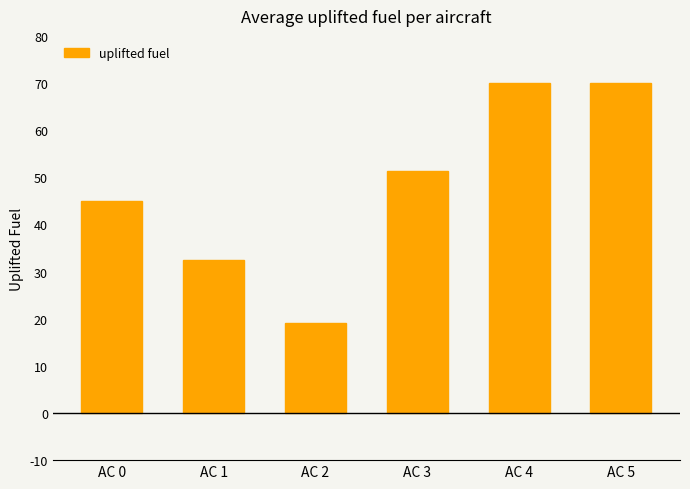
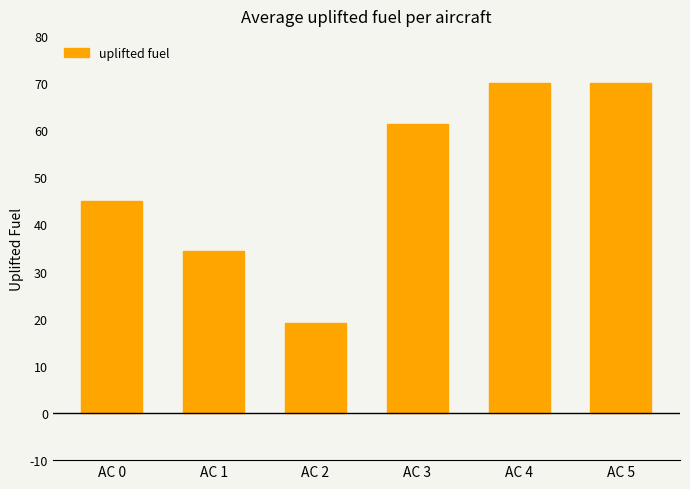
AC 1: 33 -> 34
AC 3: 51 -> 61
